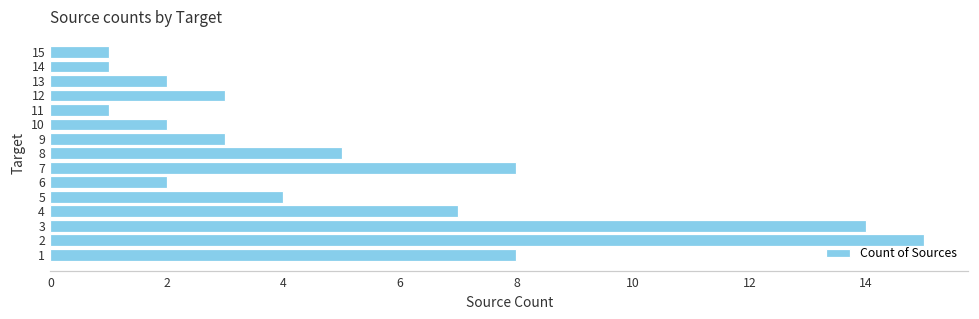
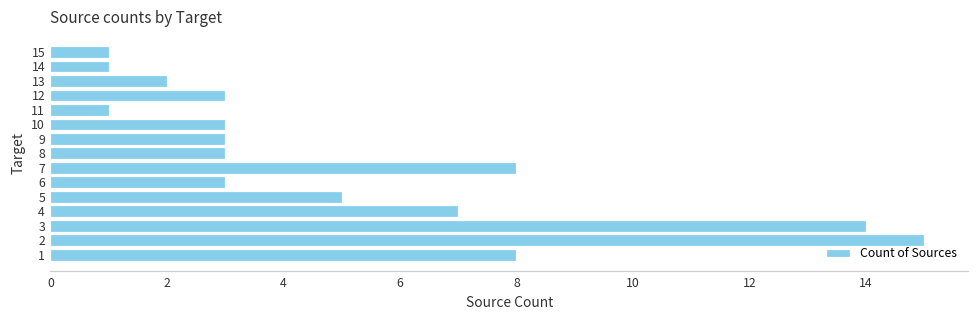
10: 2 -> 3
8: 5 -> 3
6: 2 -> 3
5: 4 -> 5
